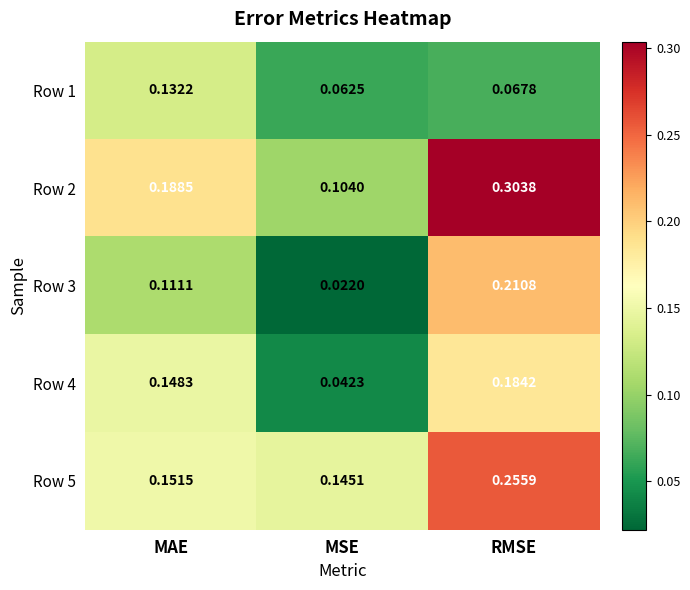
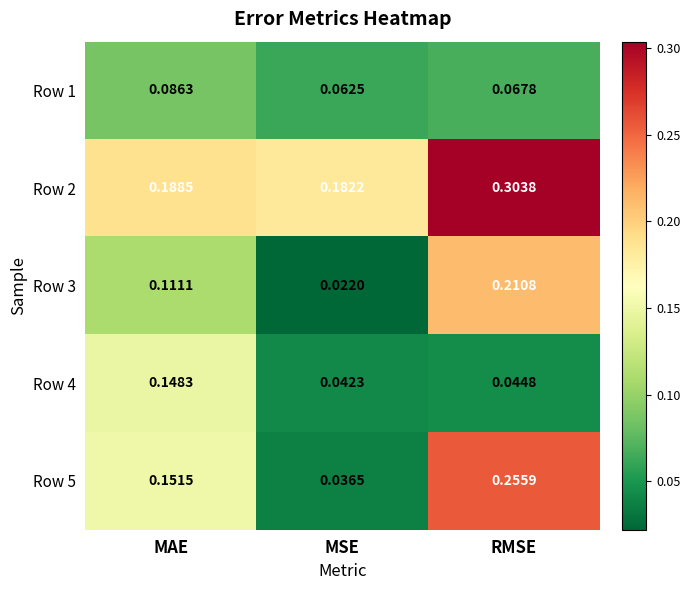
Row 1, MAE: 0.1322 -> 0.0863
Row 2, MSE: 0.1040 -> 0.1822
Row 4, RMSE: 0.1842 -> 0.0448
Row 5, MSE: 0.1451 -> 0.0365
